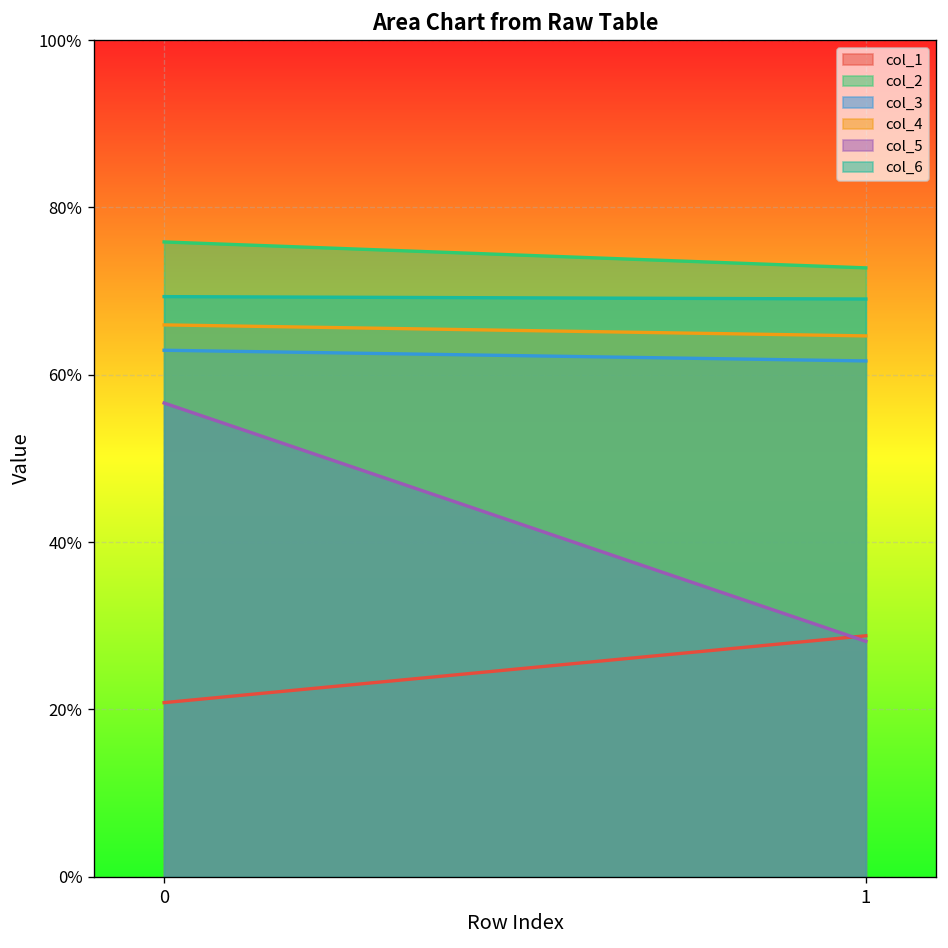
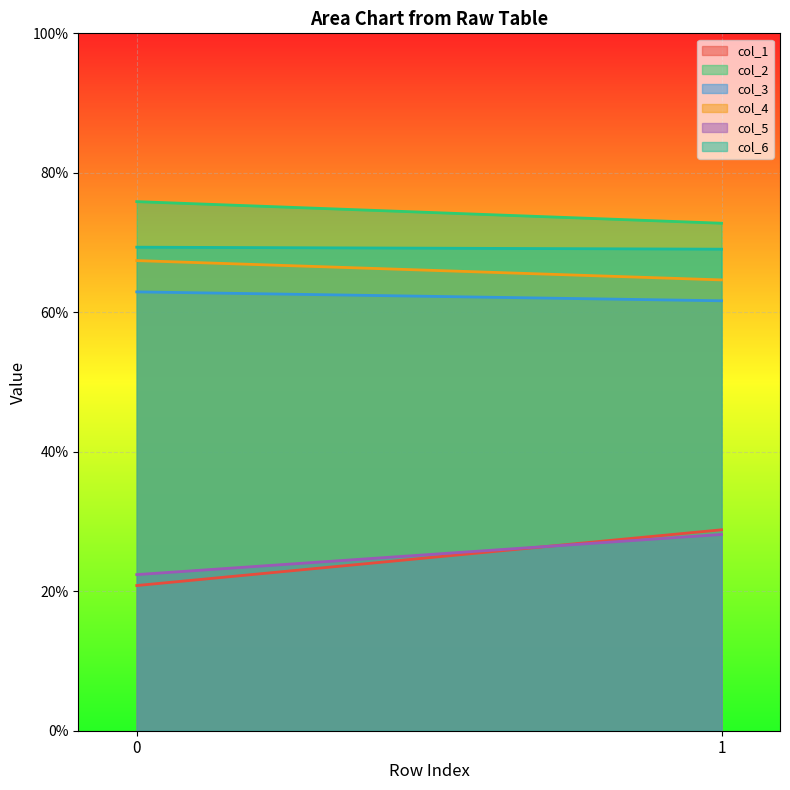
col_4, 0: 66% -> 67%
col_5, 0: 57% -> 22%
